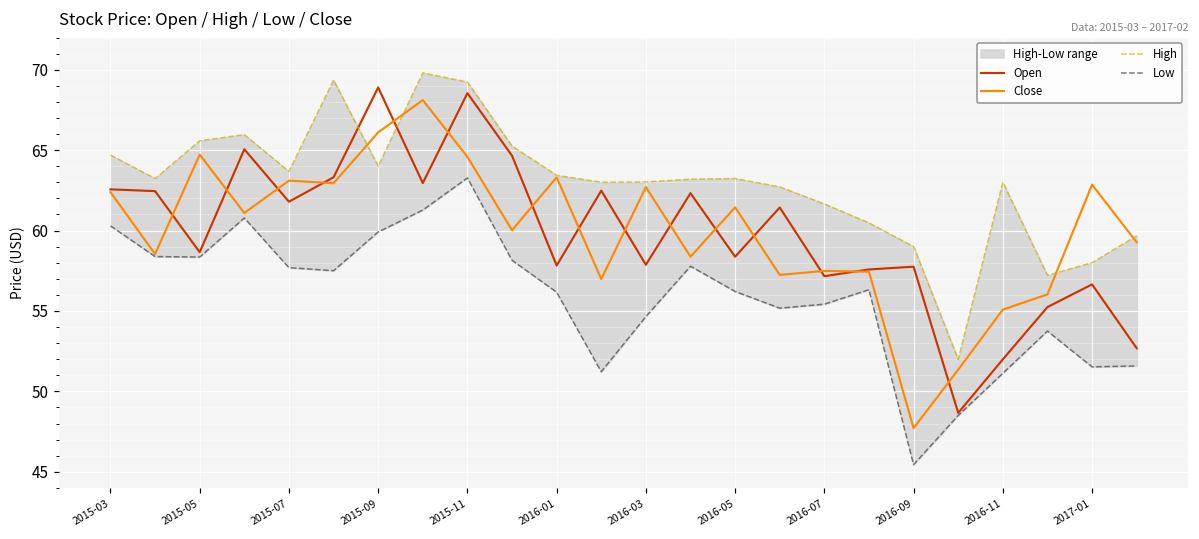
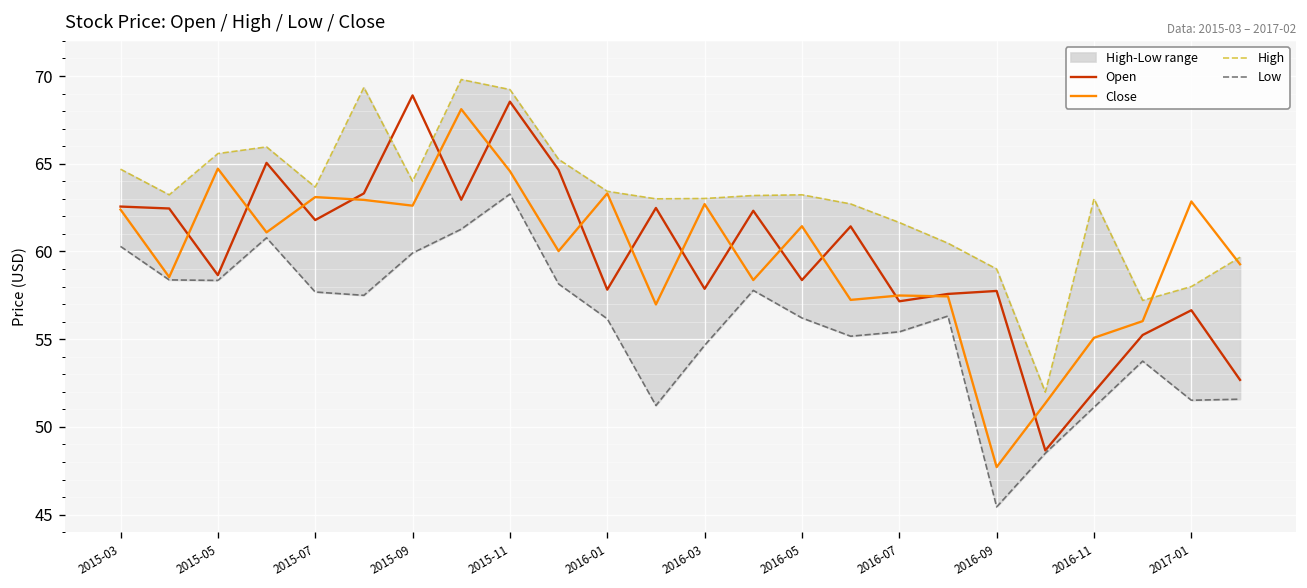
Close, 2015-09: 66.1 -> 62.6
